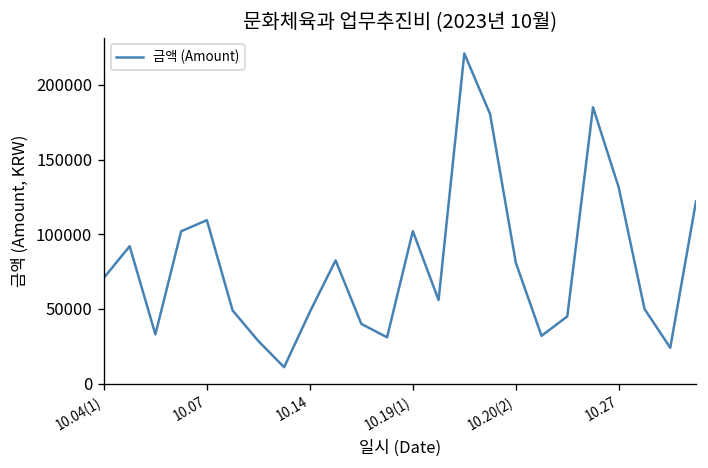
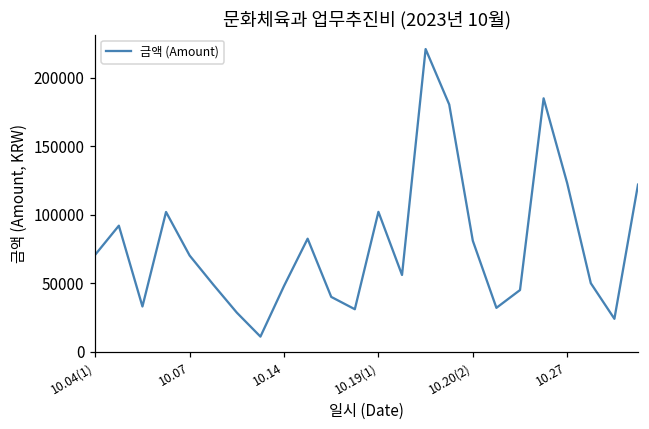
10.07: 109000 -> 70000
10.27: 131000 -> 123000
